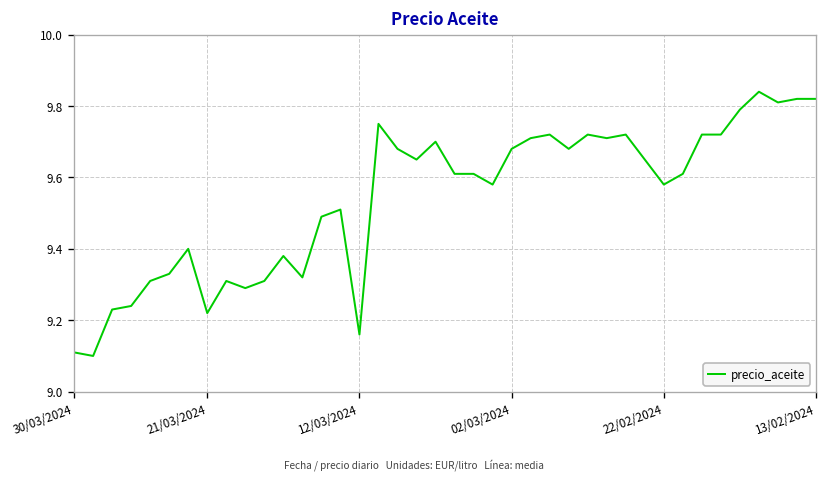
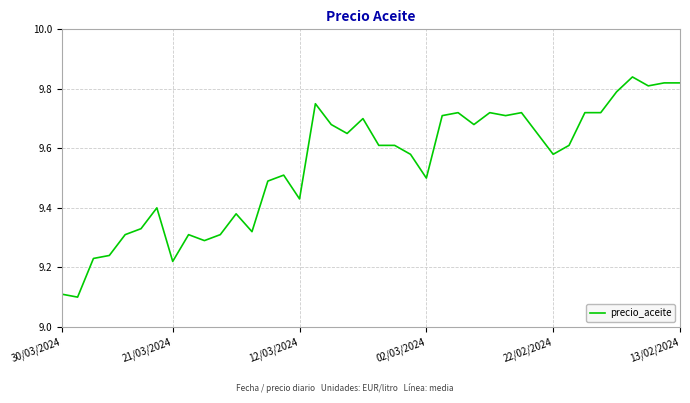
12/03/2024: 9.16 -> 9.43
02/03/2024: 9.68 -> 9.50
